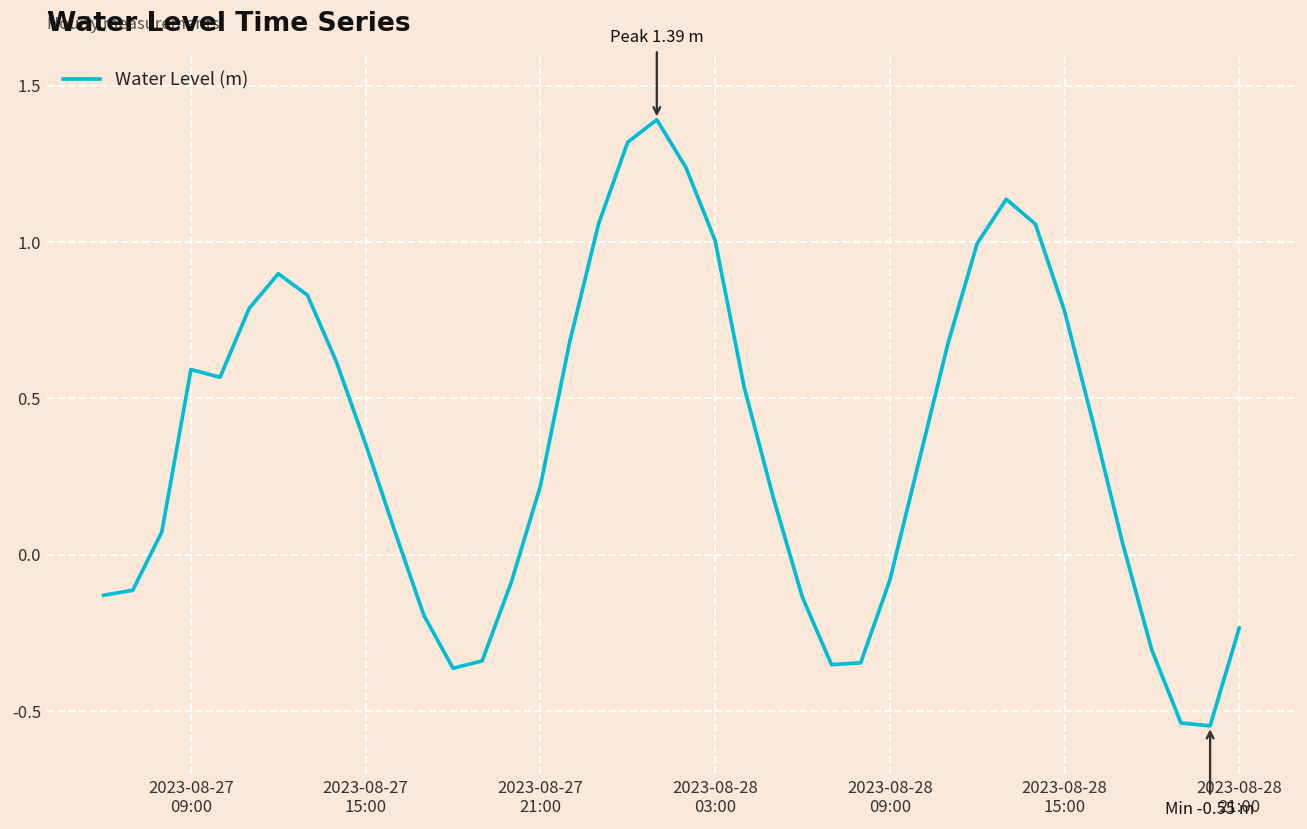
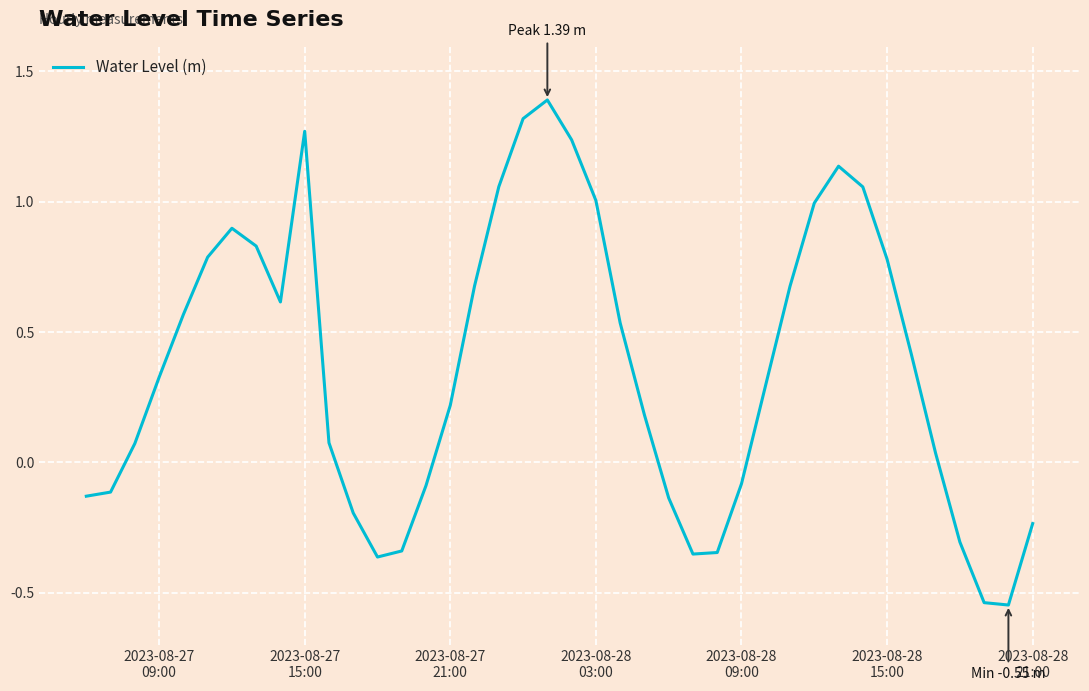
2023-08-27 09:00: 0.59 -> 0.33
2023-08-27 15:00: 0.35 -> 1.27
